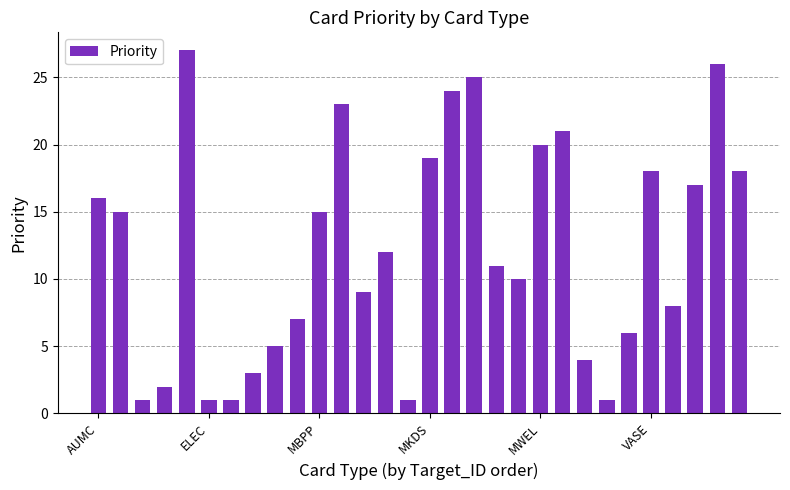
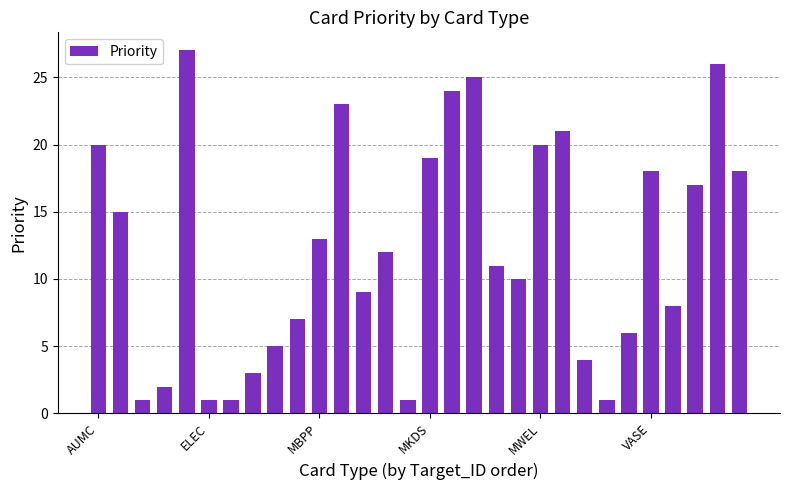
AUMC: 16 -> 20
MBPP: 15 -> 13
